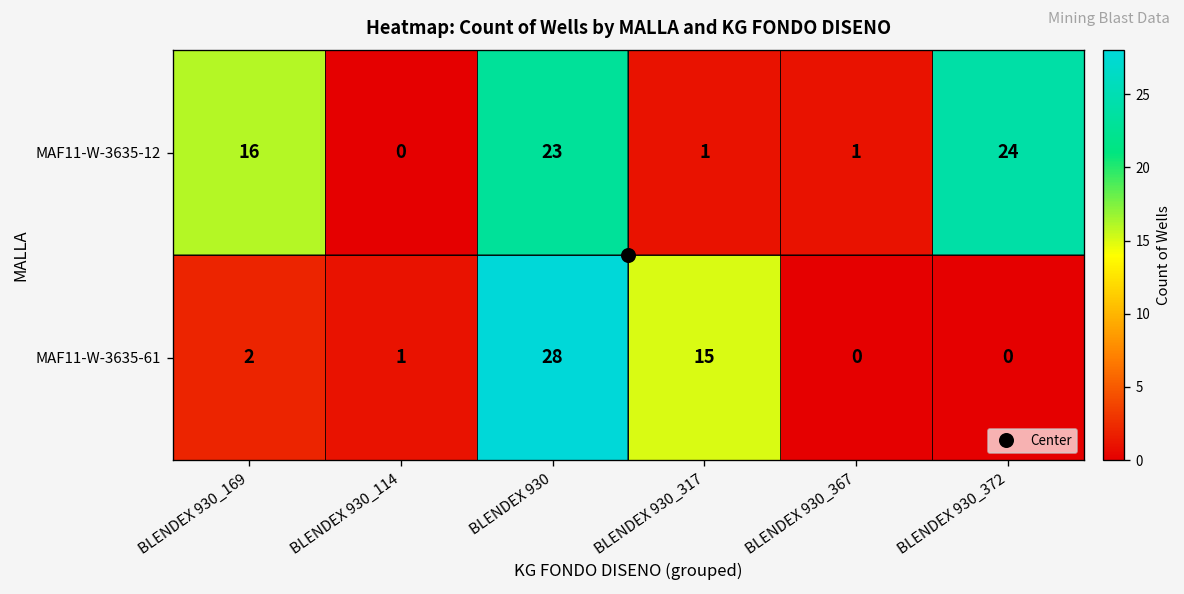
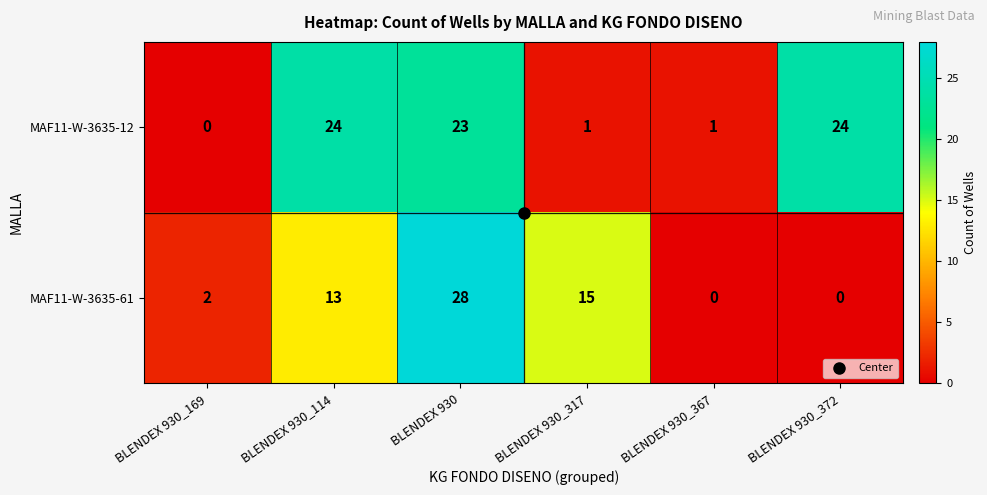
MAF11-W-3635-12, BLENDEX 930_169: 16 -> 0
MAF11-W-3635-12, BLENDEX 930_114: 0 -> 24
MAF11-W-3635-61, BLENDEX 930_114: 1 -> 13
